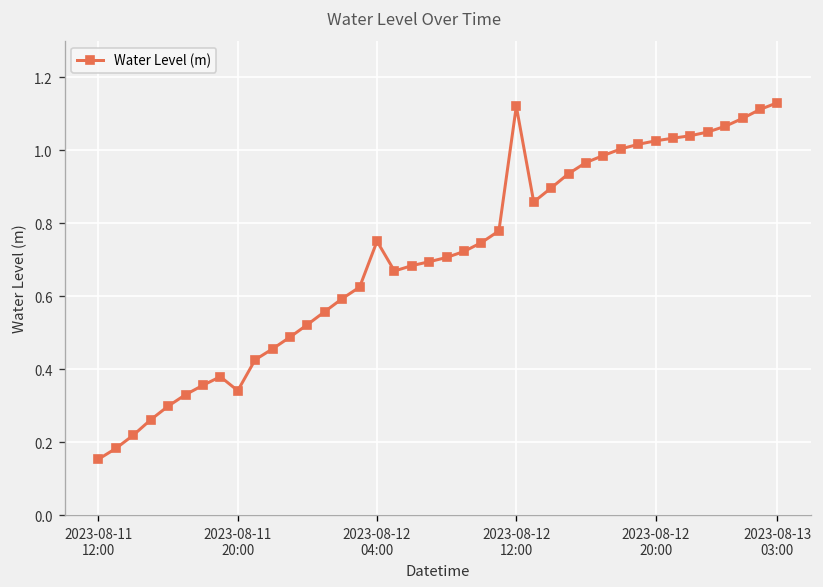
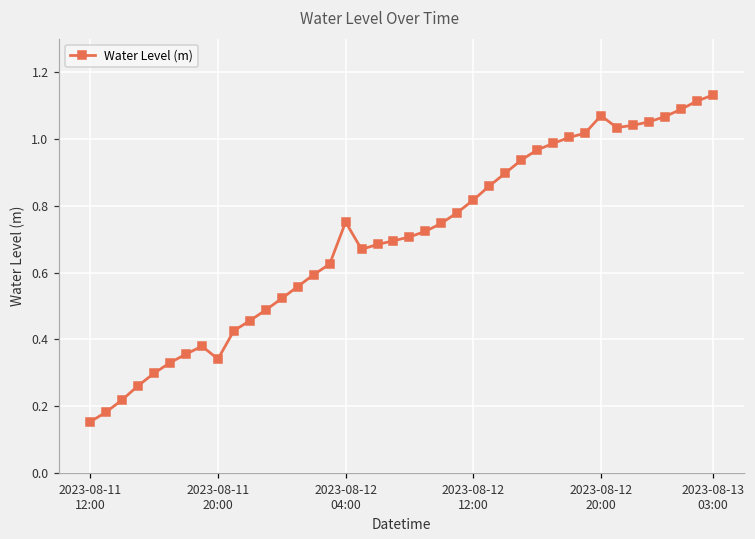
2023-08-12 12:00: 1.12 -> 0.82
2023-08-12 20:00: 1.03 -> 1.07
